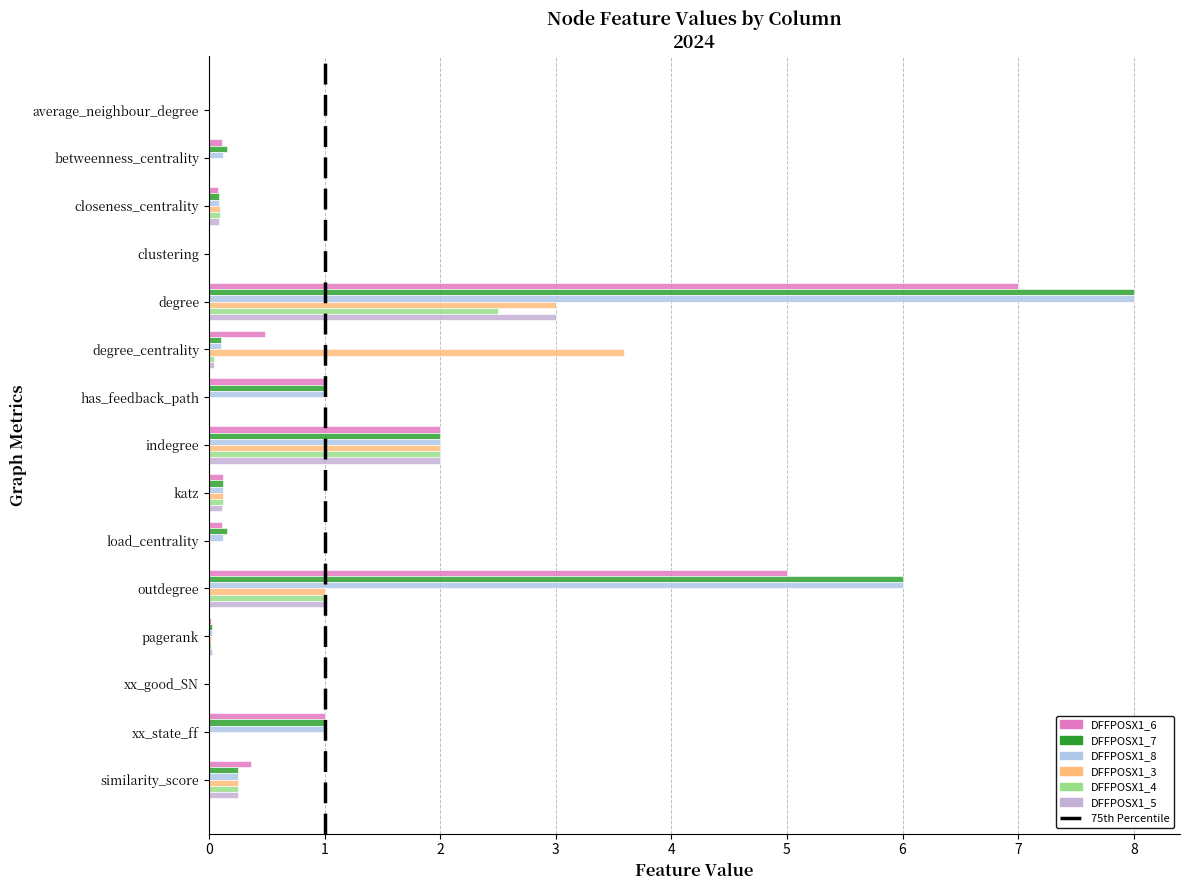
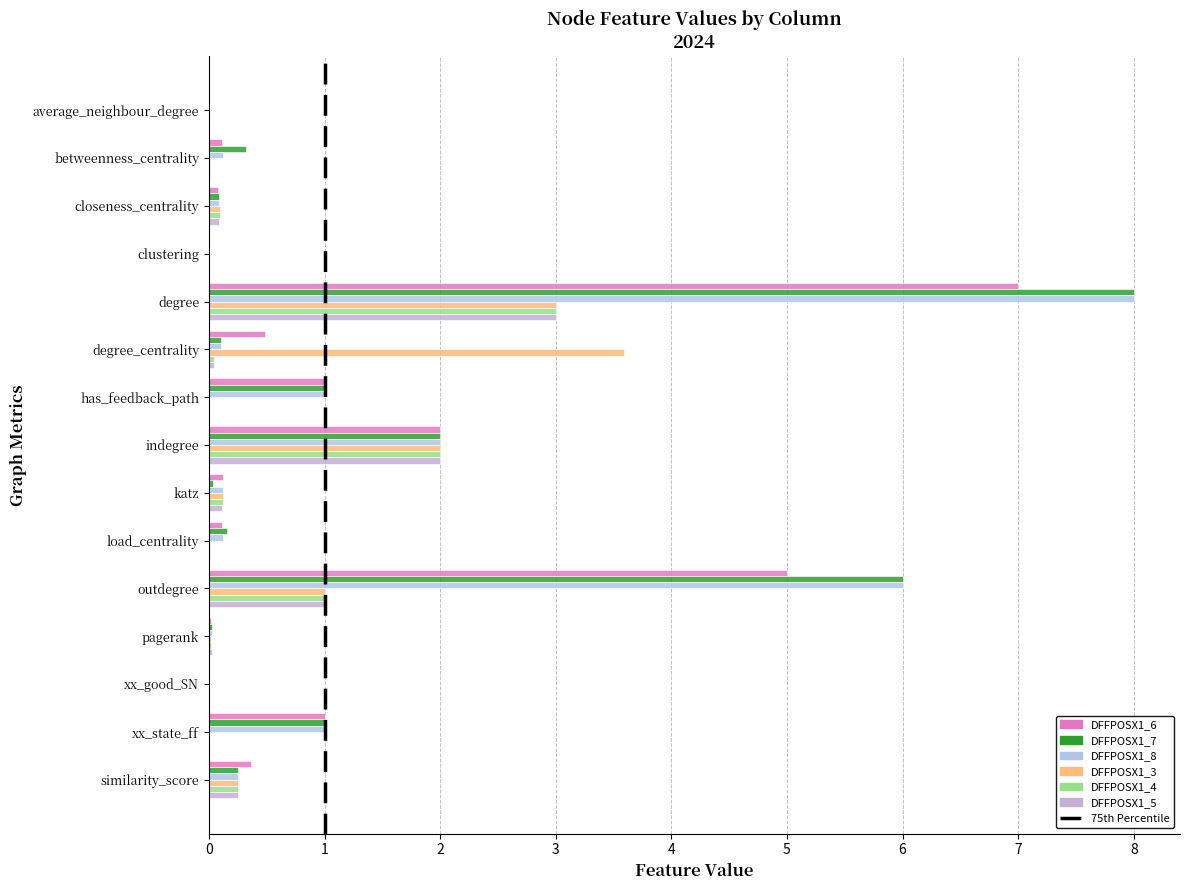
DFFPOSX1_7, betweenness_centrality: 0.15 -> 0.32
DFFPOSX1_4, degree: 2.5 -> 3.0
DFFPOSX1_7, katz: 0.12 -> 0.04
